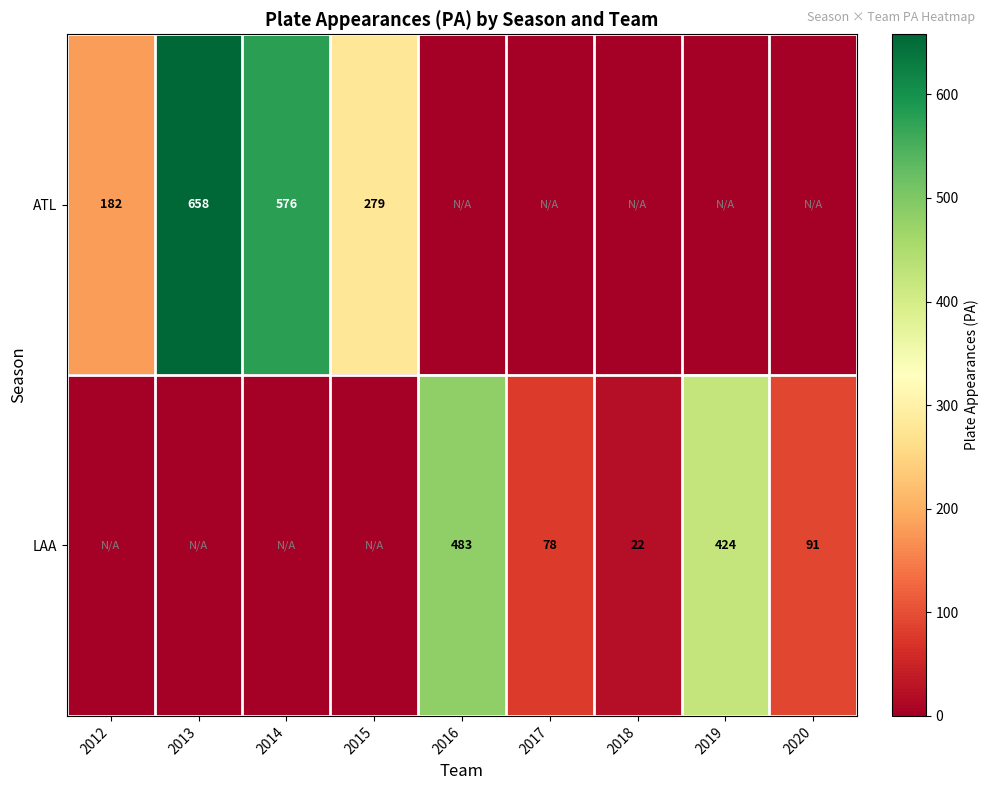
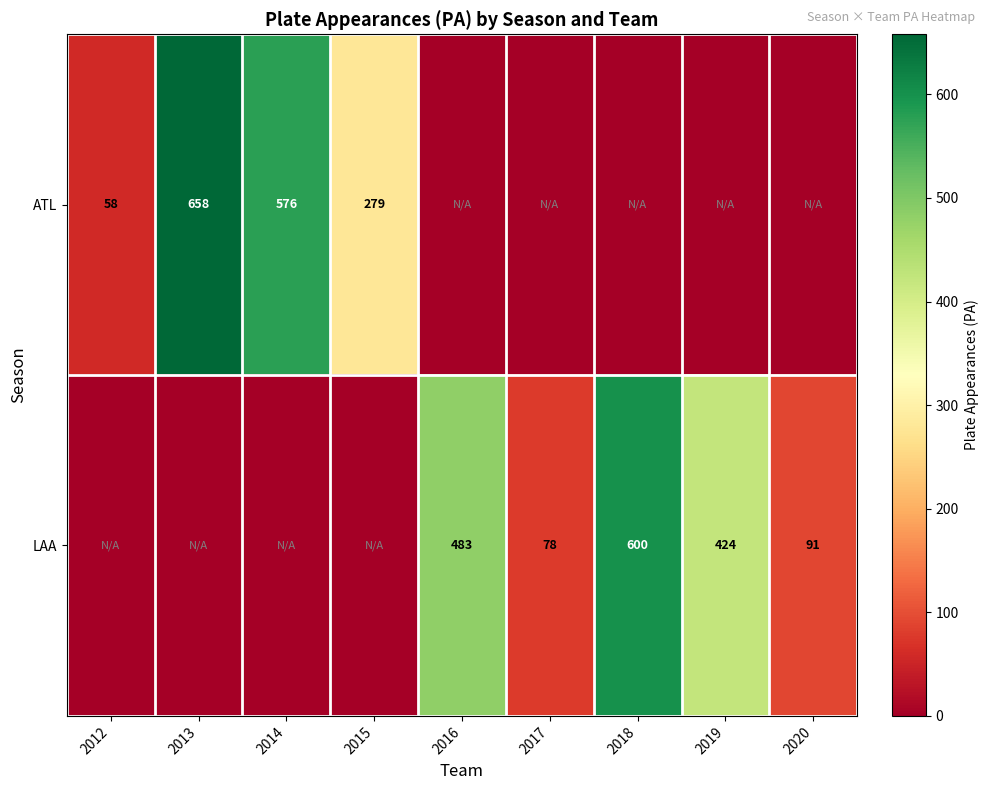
ATL, 2012: 182 -> 58
LAA, 2018: 22 -> 600
